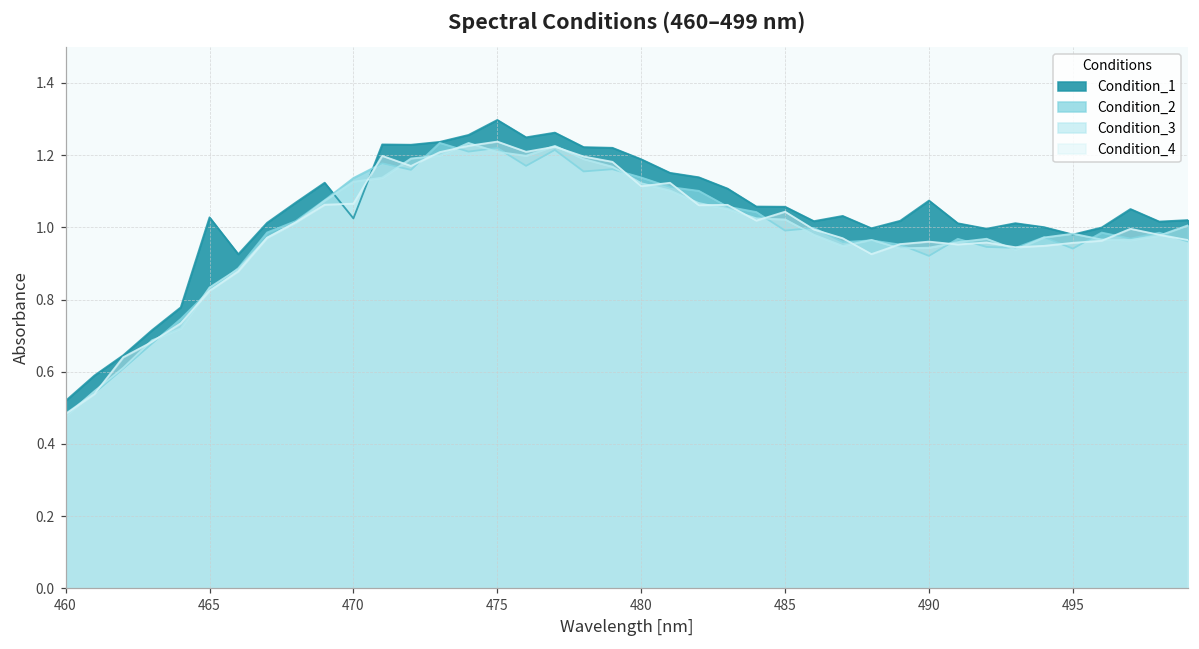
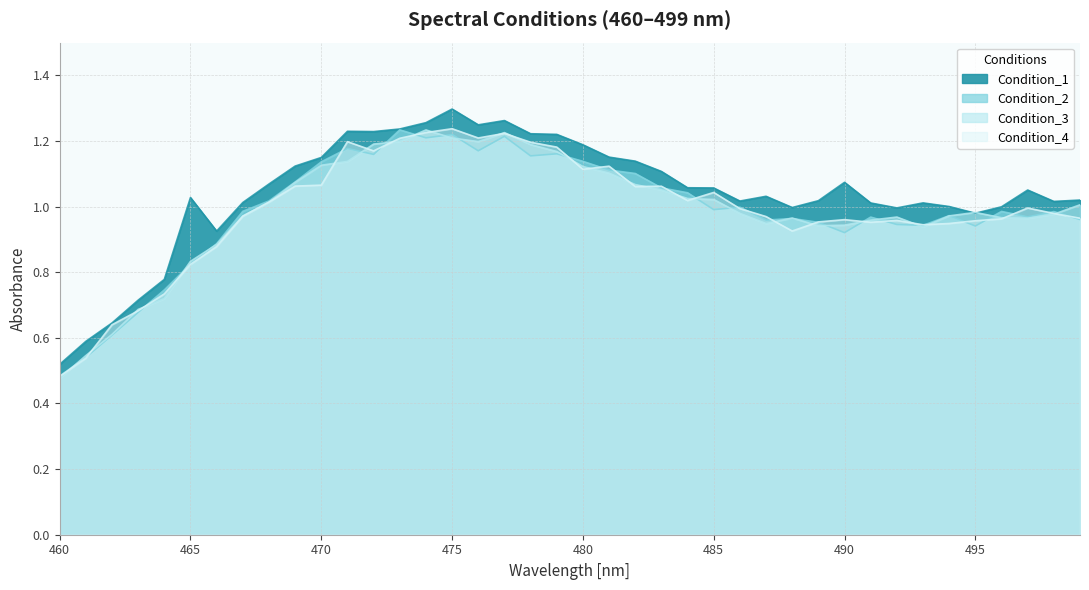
Condition_1, 470: 1.02 -> 1.15
